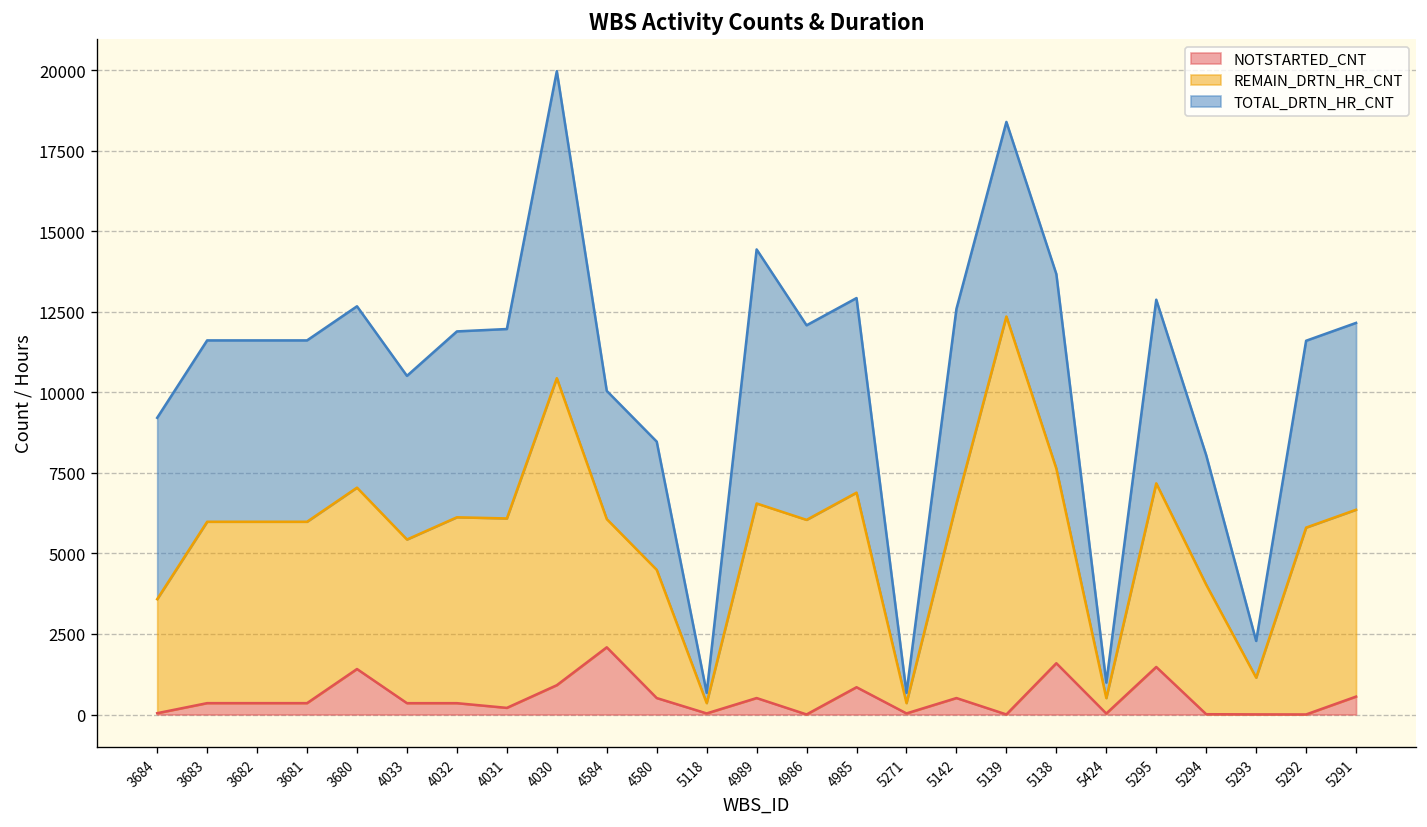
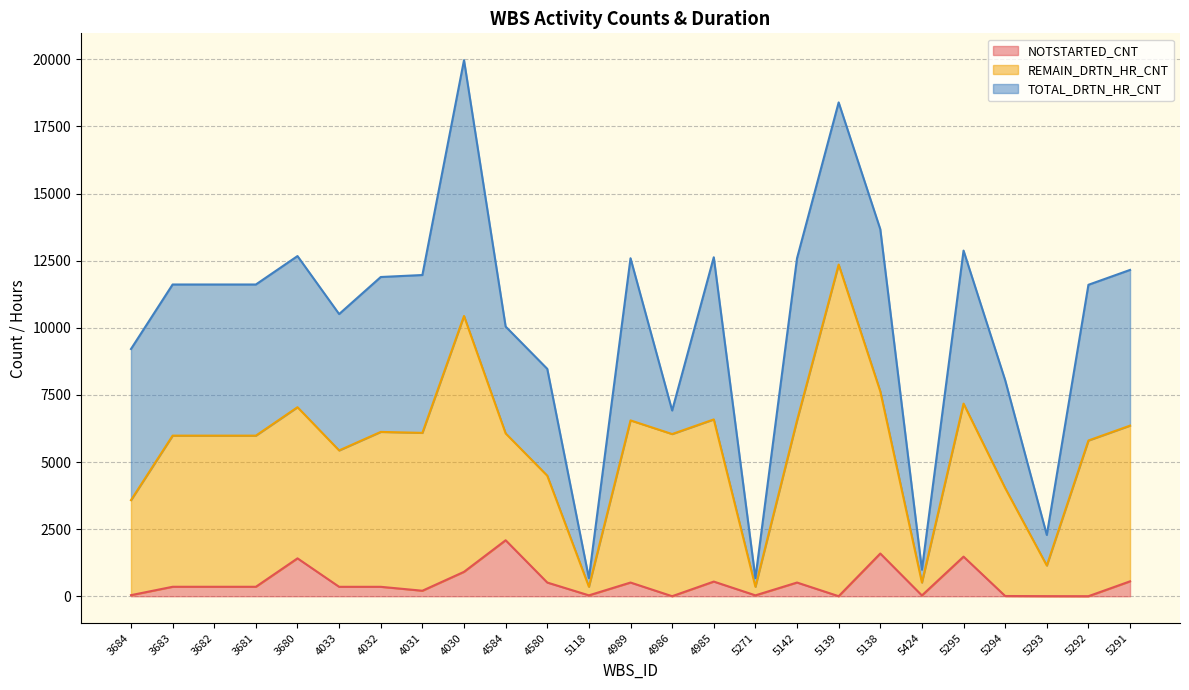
TOTAL_DRTN_HR_CNT, 4989: 7900 -> 6000
TOTAL_DRTN_HR_CNT, 4986: 6000 -> 900
NOTSTARTED_CNT, 4985: 800 -> 500
